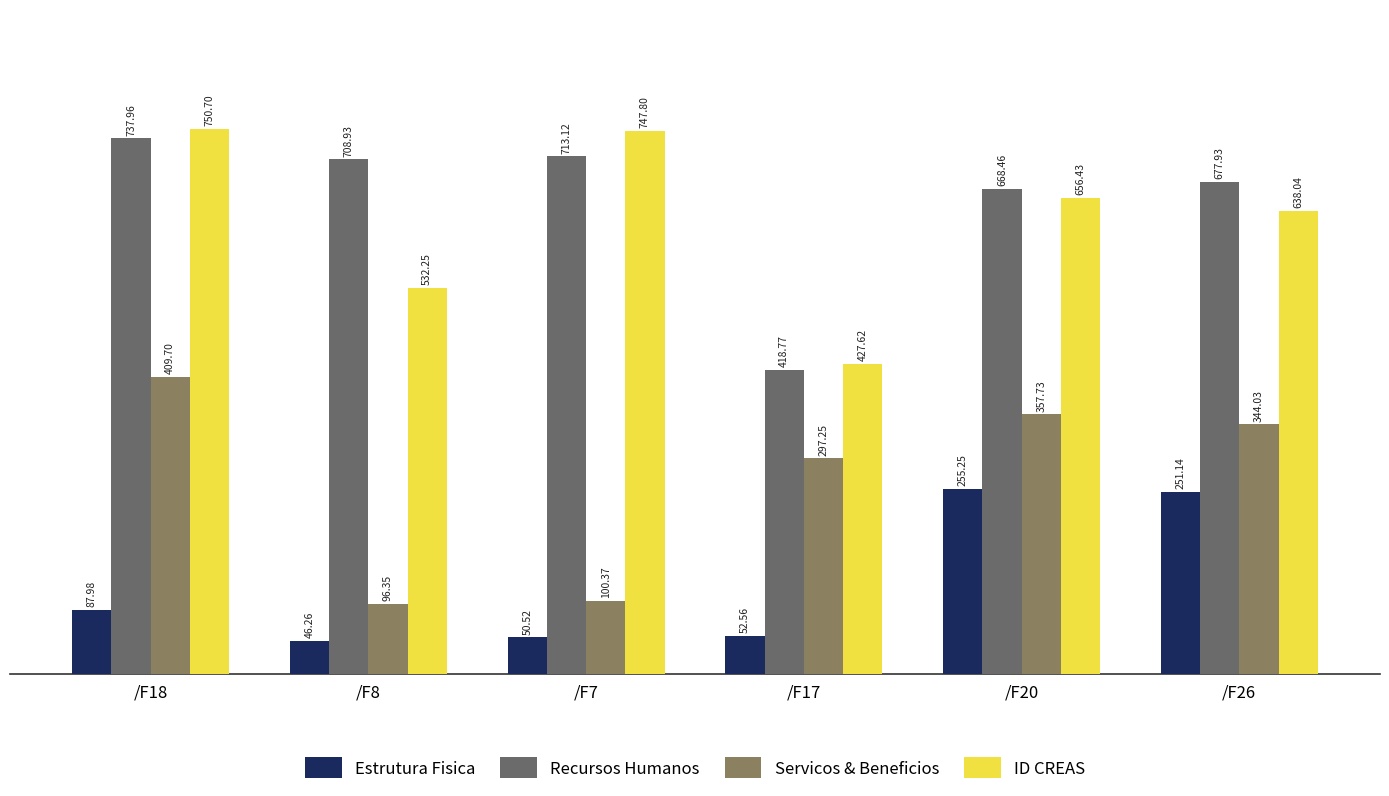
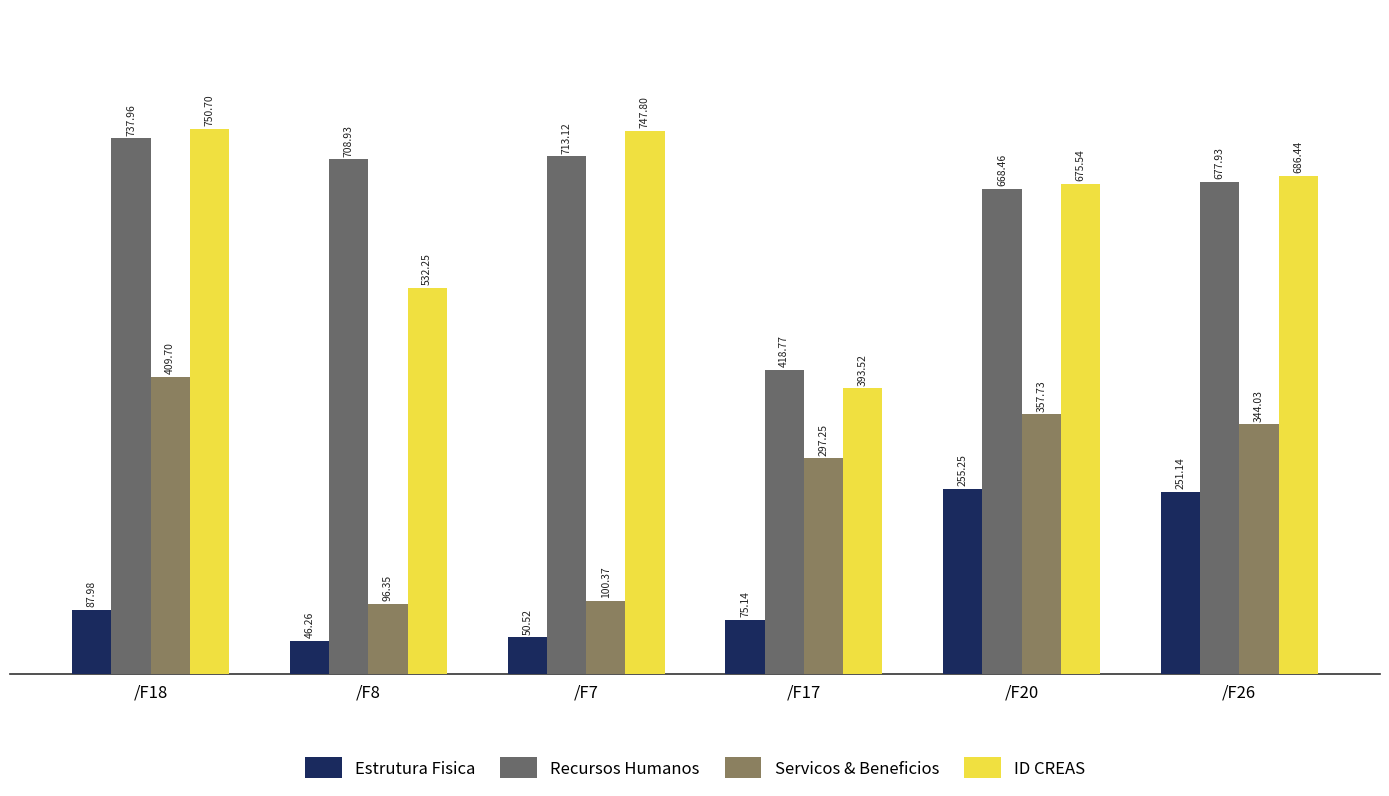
Estrutura Fisica, /F17: 52.56 -> 75.14
ID CREAS, /F17: 427.62 -> 393.52
ID CREAS, /F20: 656.43 -> 675.54
ID CREAS, /F26: 638.04 -> 686.44
